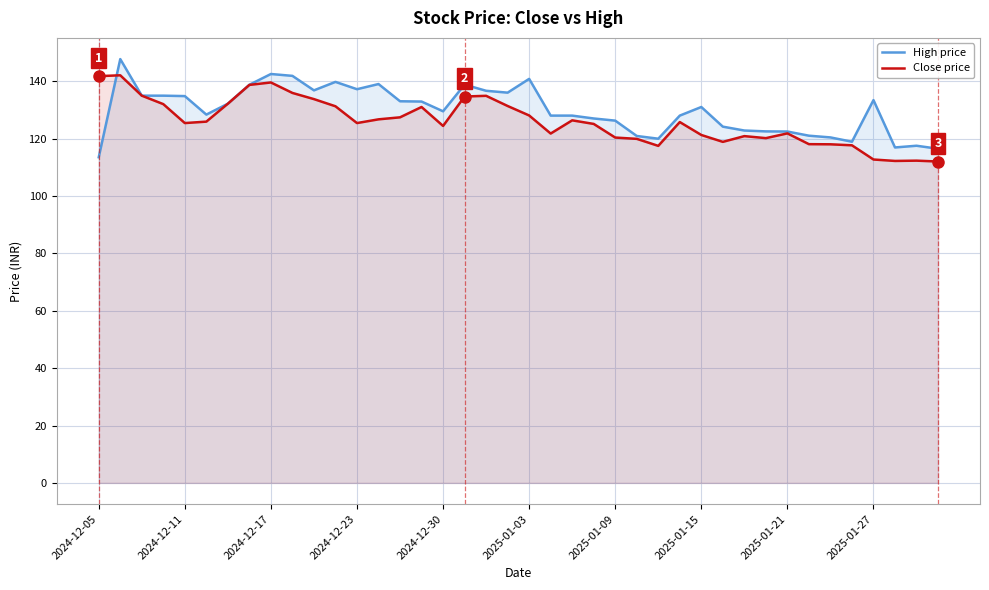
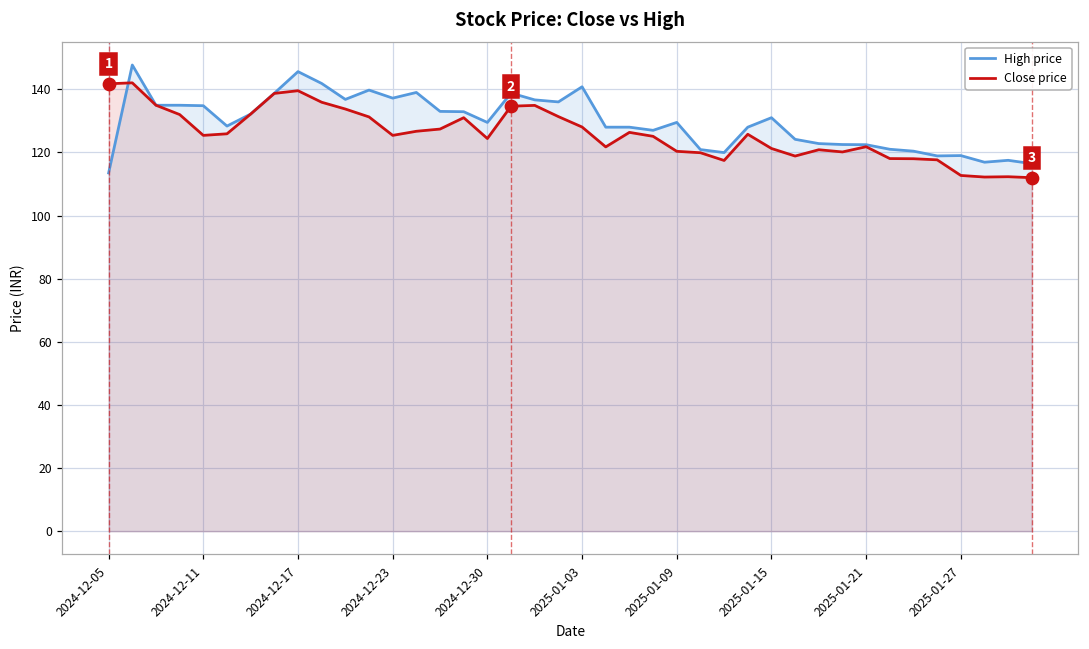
High price, 2024-12-17: 143 -> 146
High price, 2025-01-09: 126 -> 130
High price, 2025-01-27: 133 -> 119
